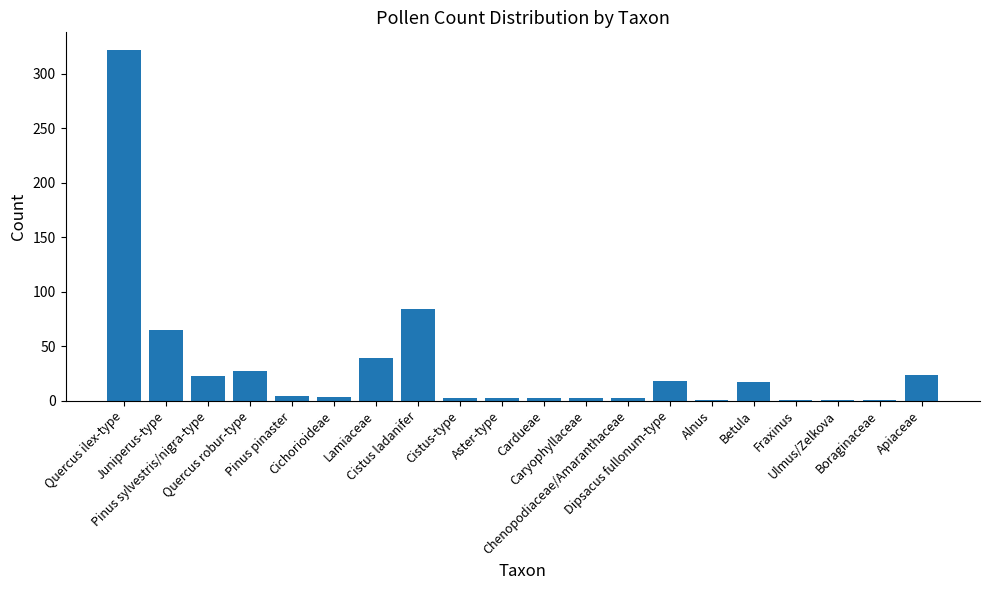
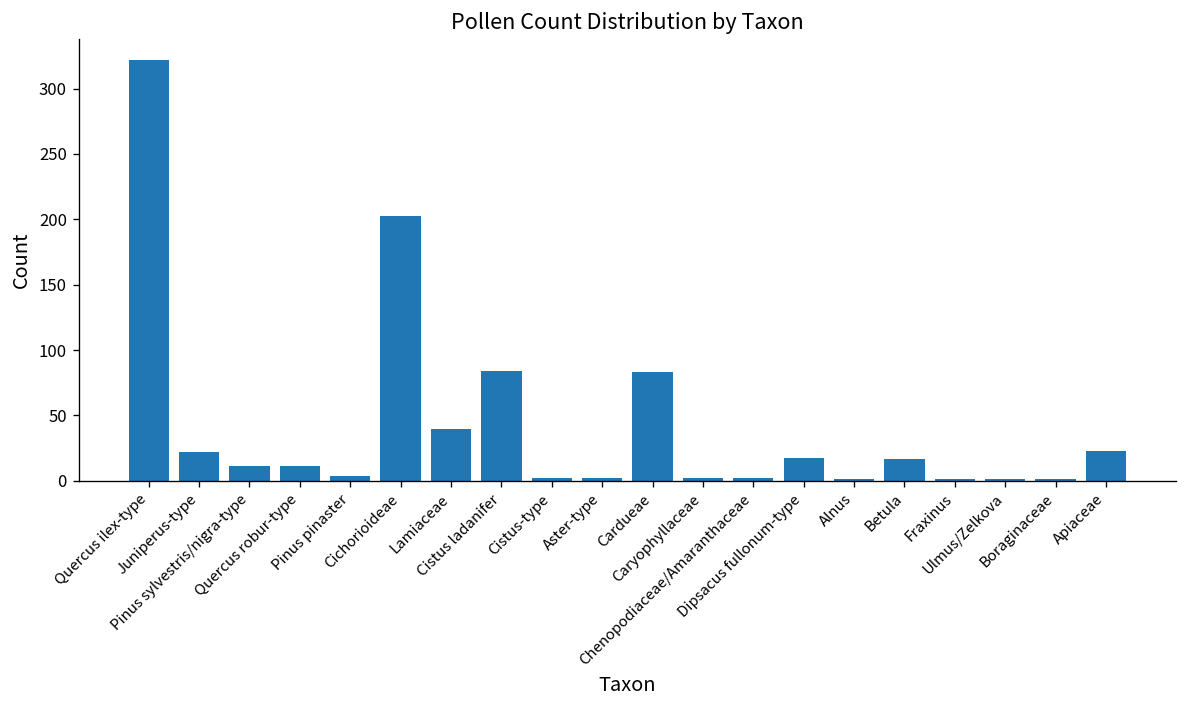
Juniperus-type: 65 -> 22
Pinus sylvestris/nigra-type: 23 -> 11
Quercus robur-type: 27 -> 11
Cichorioideae: 3 -> 202
Cardueae: 2 -> 83
